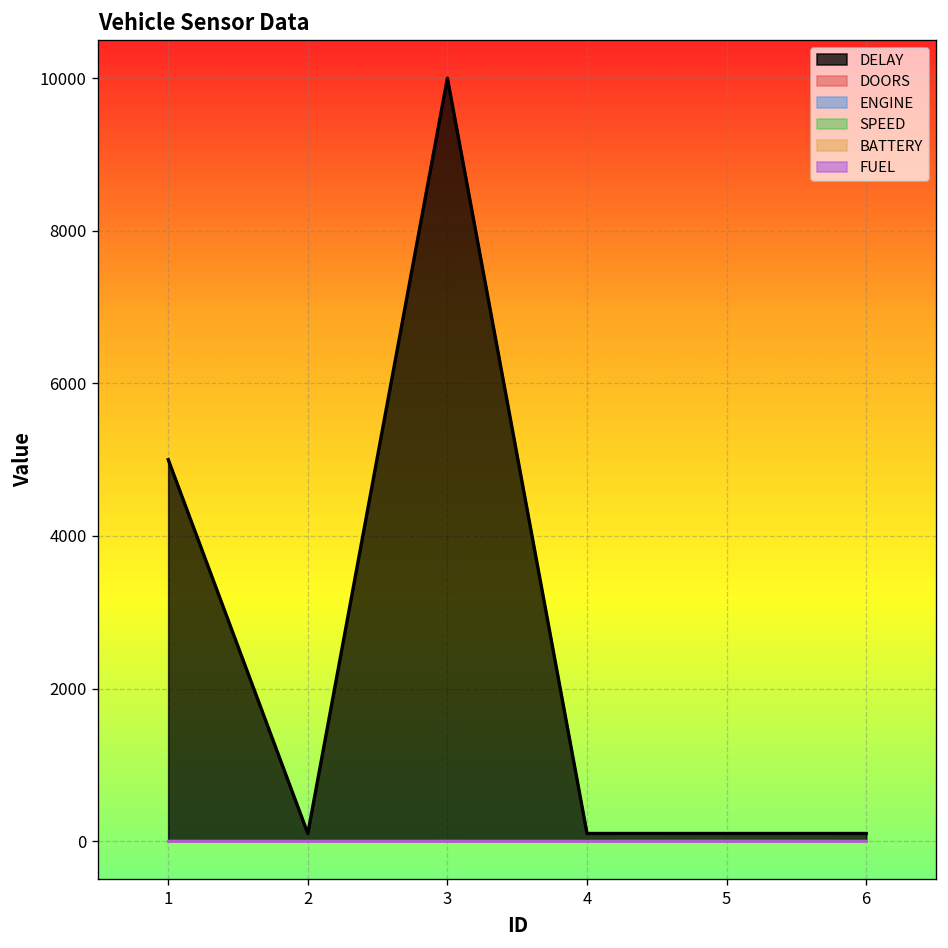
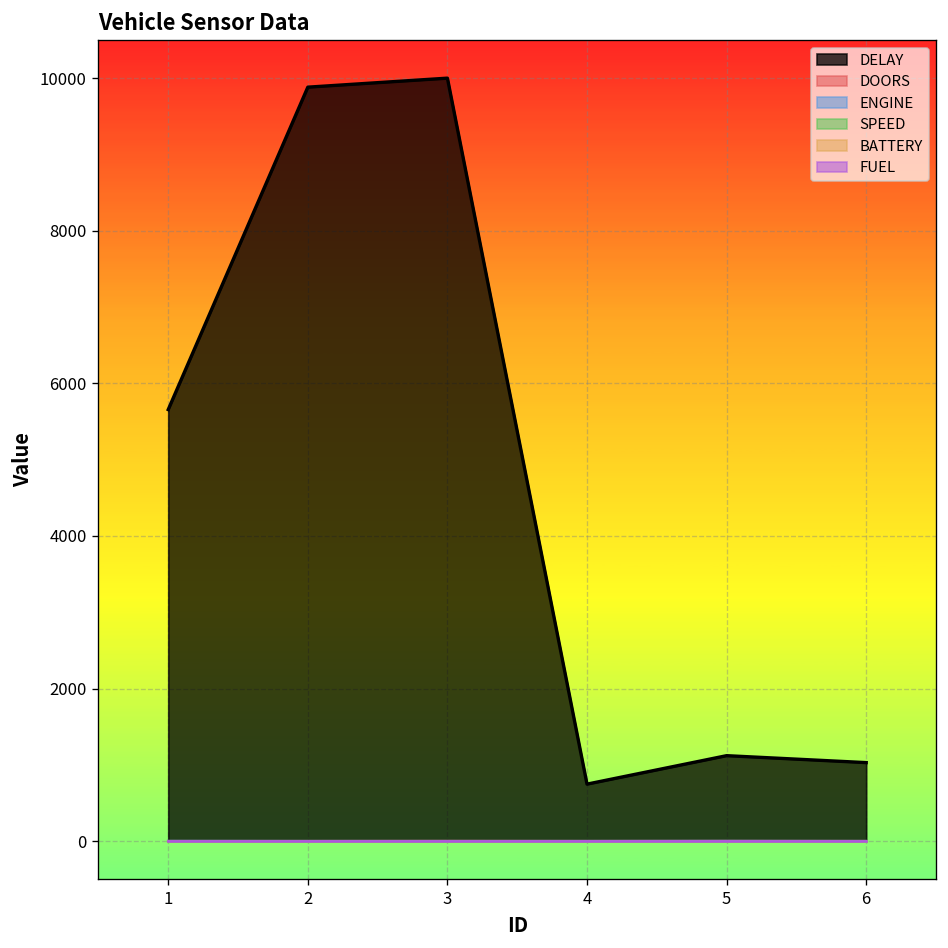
DELAY, 1: 5000 -> 5700
DELAY, 2: 100 -> 9900
DELAY, 4: 100 -> 700
DELAY, 5: 100 -> 1100
DELAY, 6: 100 -> 1000
